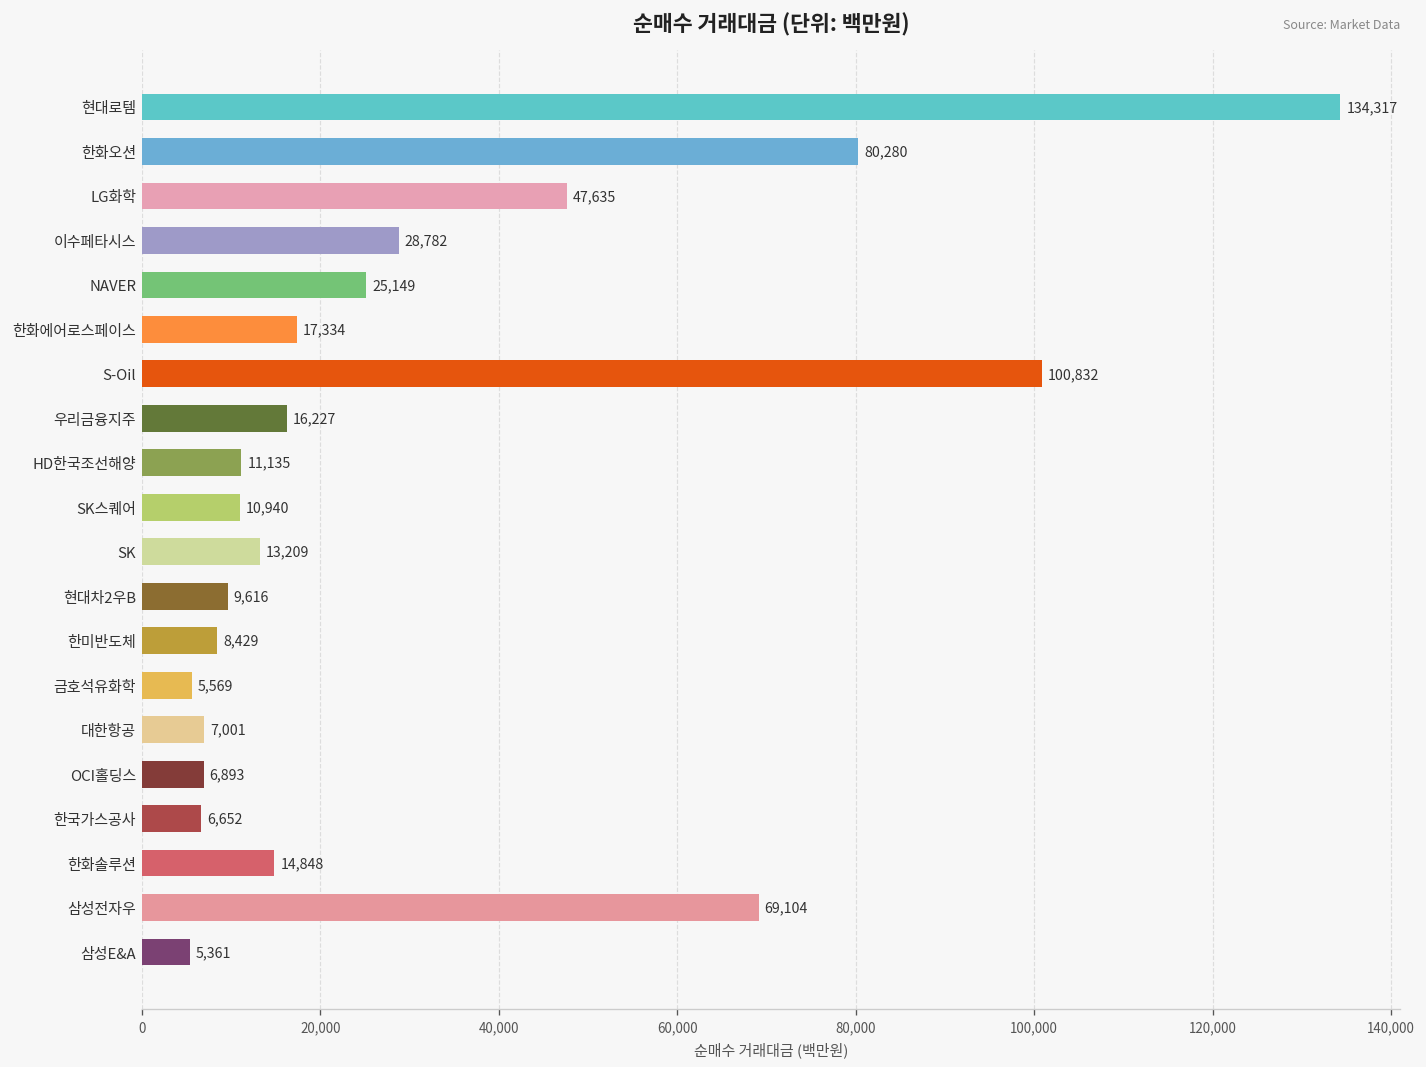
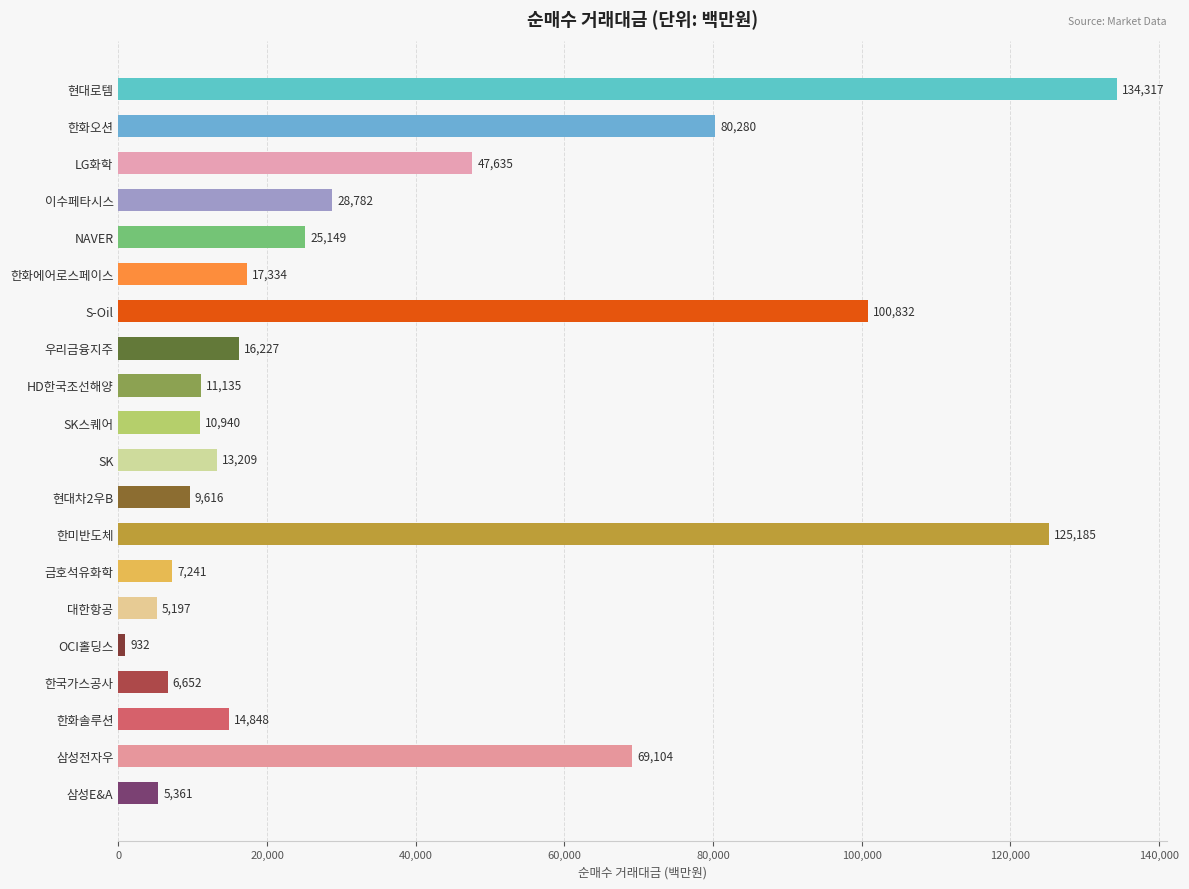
한미반도체: 8,429 -> 125,185
금호석유화학: 5,569 -> 7,241
대한항공: 7,001 -> 5,197
OCI홀딩스: 6,893 -> 932
